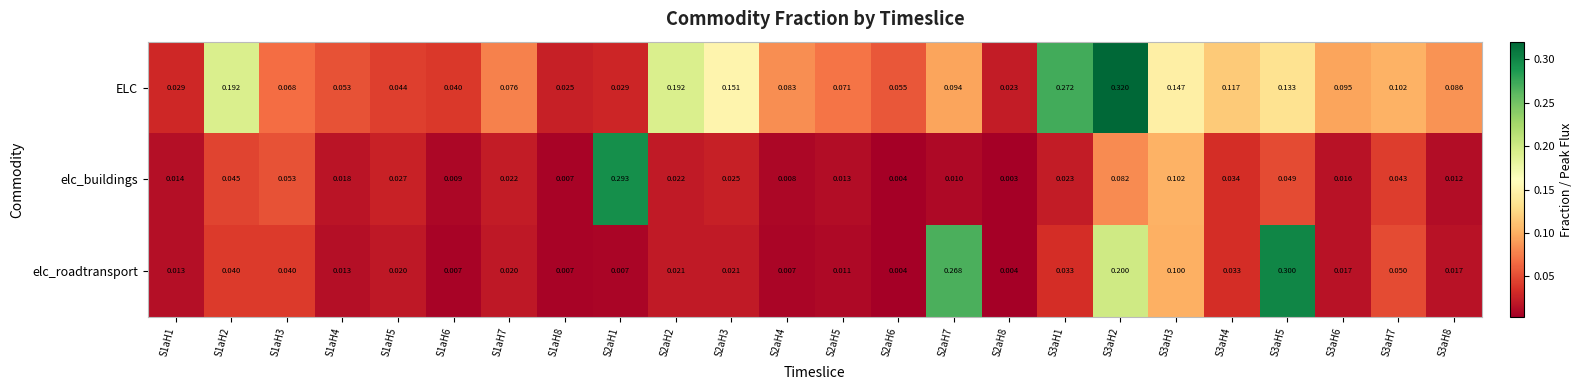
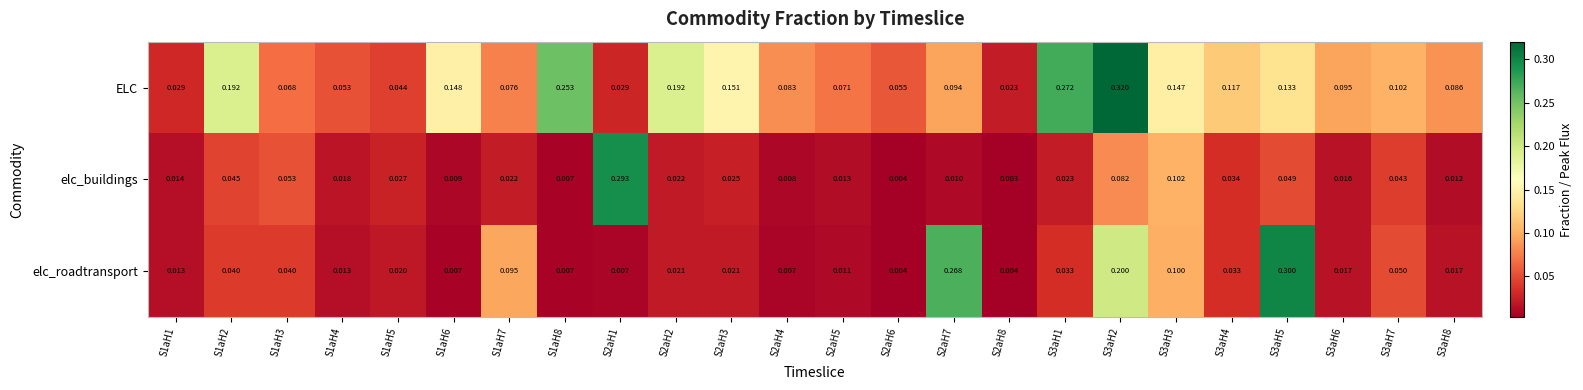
ELC, S1aH6: 0.040 -> 0.148
ELC, S1aH8: 0.025 -> 0.253
elc_roadtransport, S1aH7: 0.020 -> 0.095
